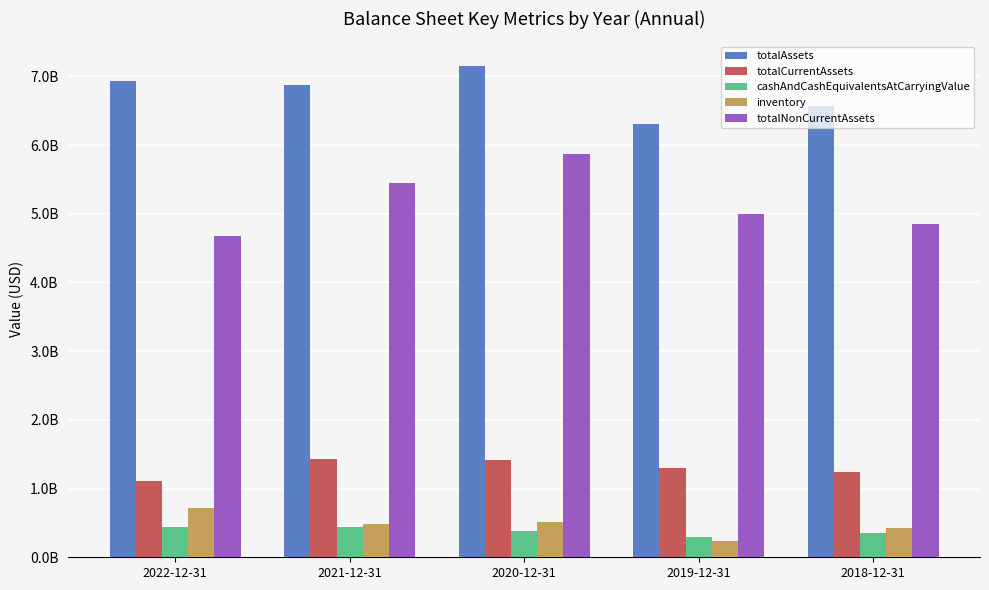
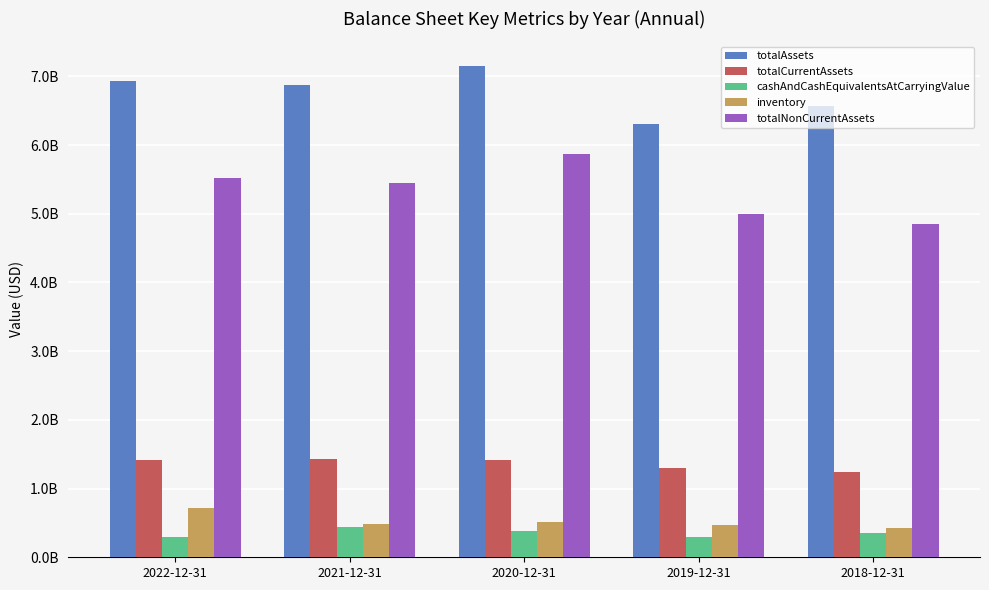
totalCurrentAssets, 2022-12-31: 1100000000 -> 1400000000
cashAndCashEquivalentsAtCarryingValue, 2022-12-31: 400000000 -> 300000000
totalNonCurrentAssets, 2022-12-31: 4700000000 -> 5500000000
inventory, 2019-12-31: 200000000 -> 500000000
